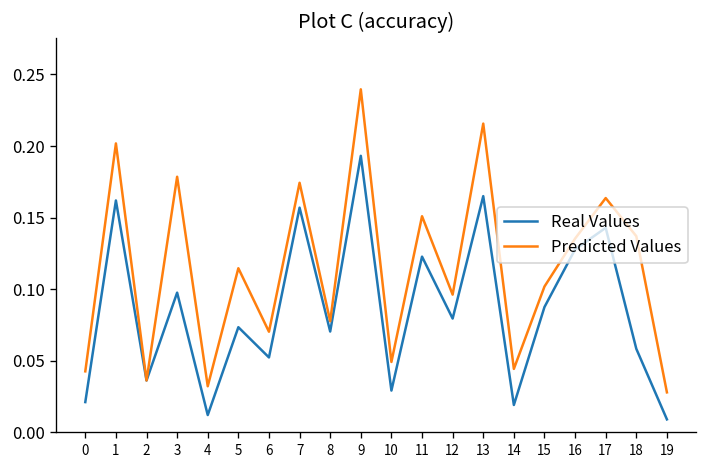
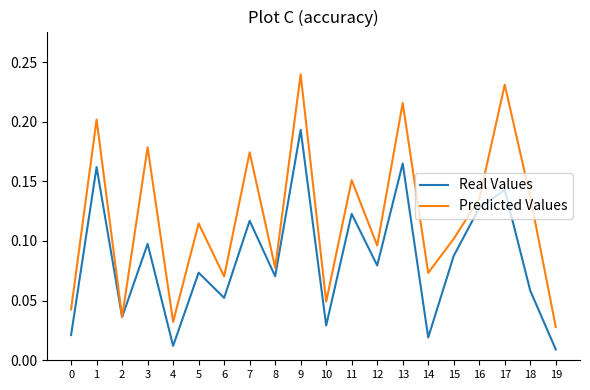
Real Values, 7: 0.157 -> 0.117
Predicted Values, 14: 0.044 -> 0.073
Predicted Values, 17: 0.164 -> 0.231
